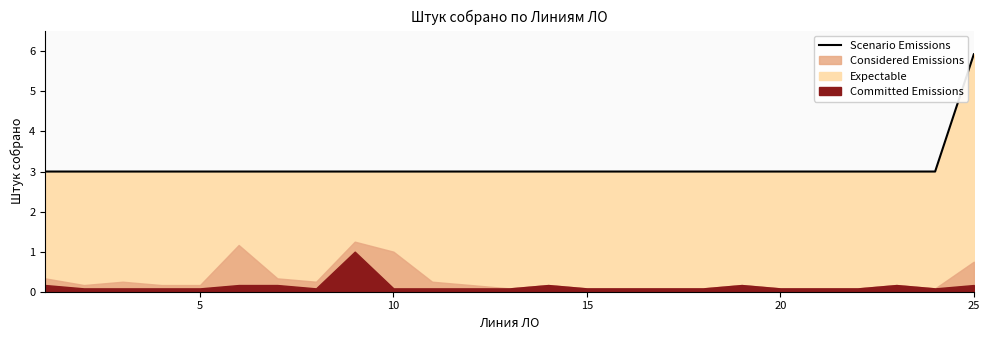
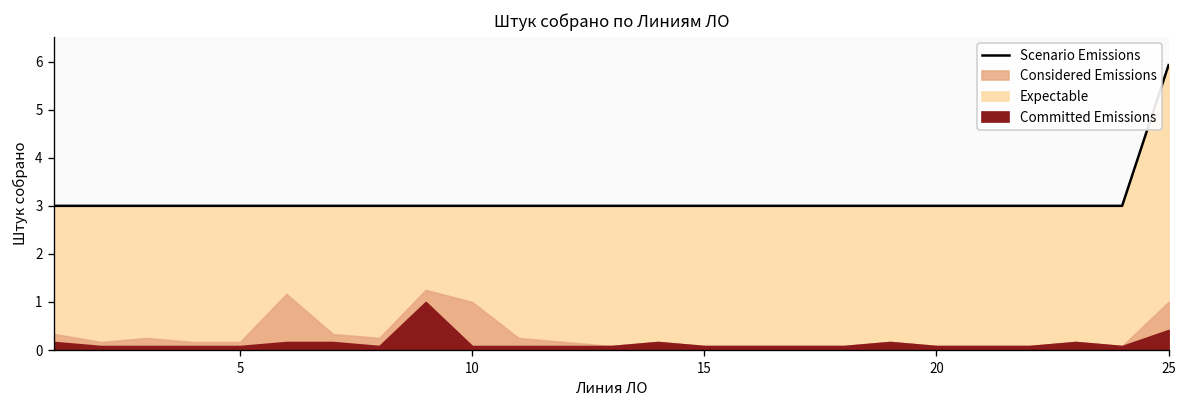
Committed Emissions, 25: 0.2 -> 0.4
